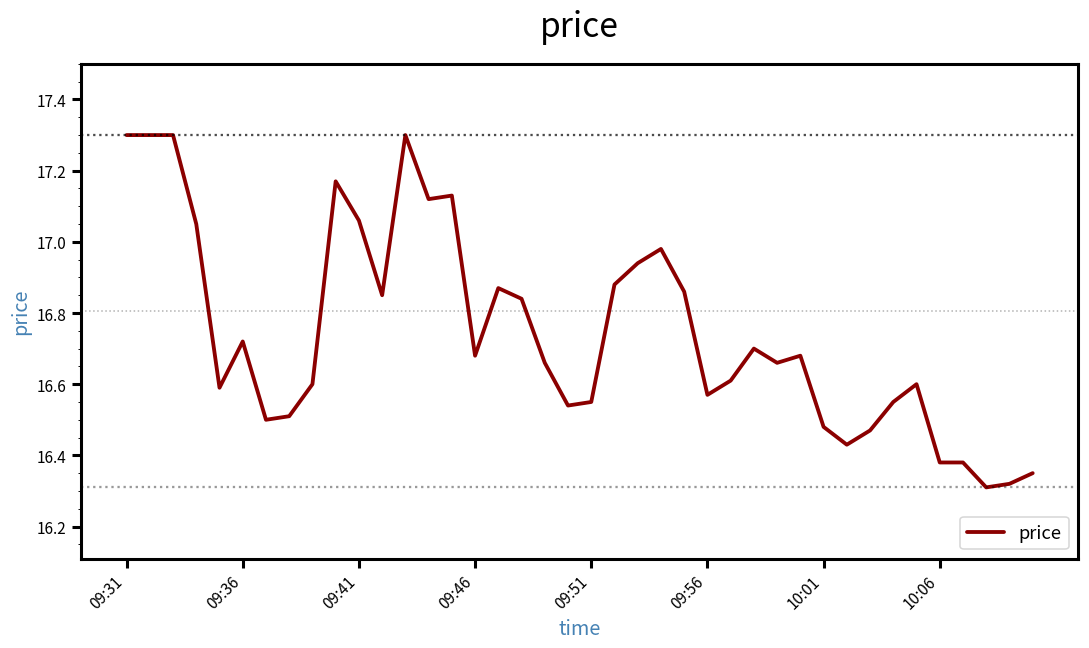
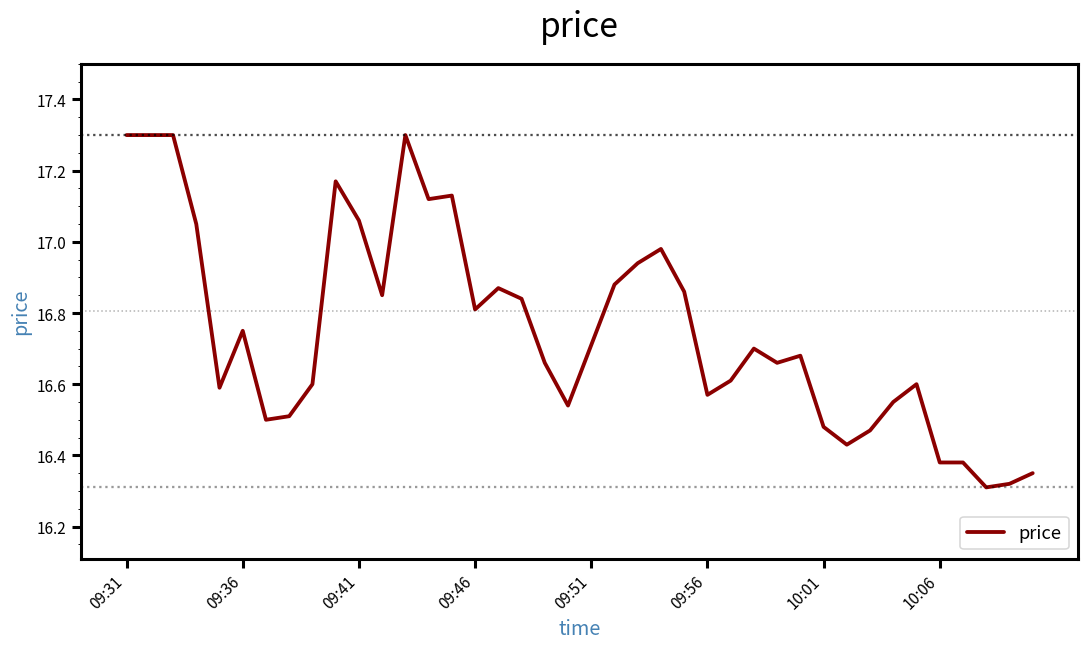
09:36: 16.72 -> 16.75
09:46: 16.68 -> 16.81
09:51: 16.55 -> 16.71
